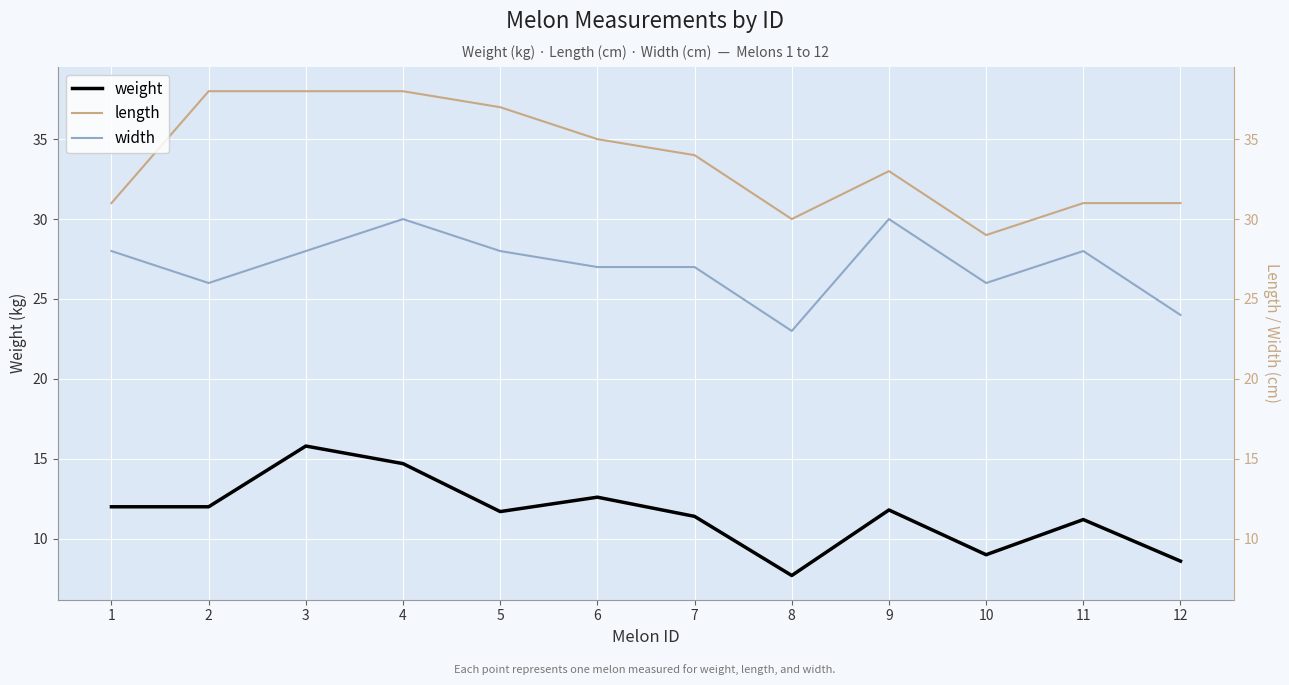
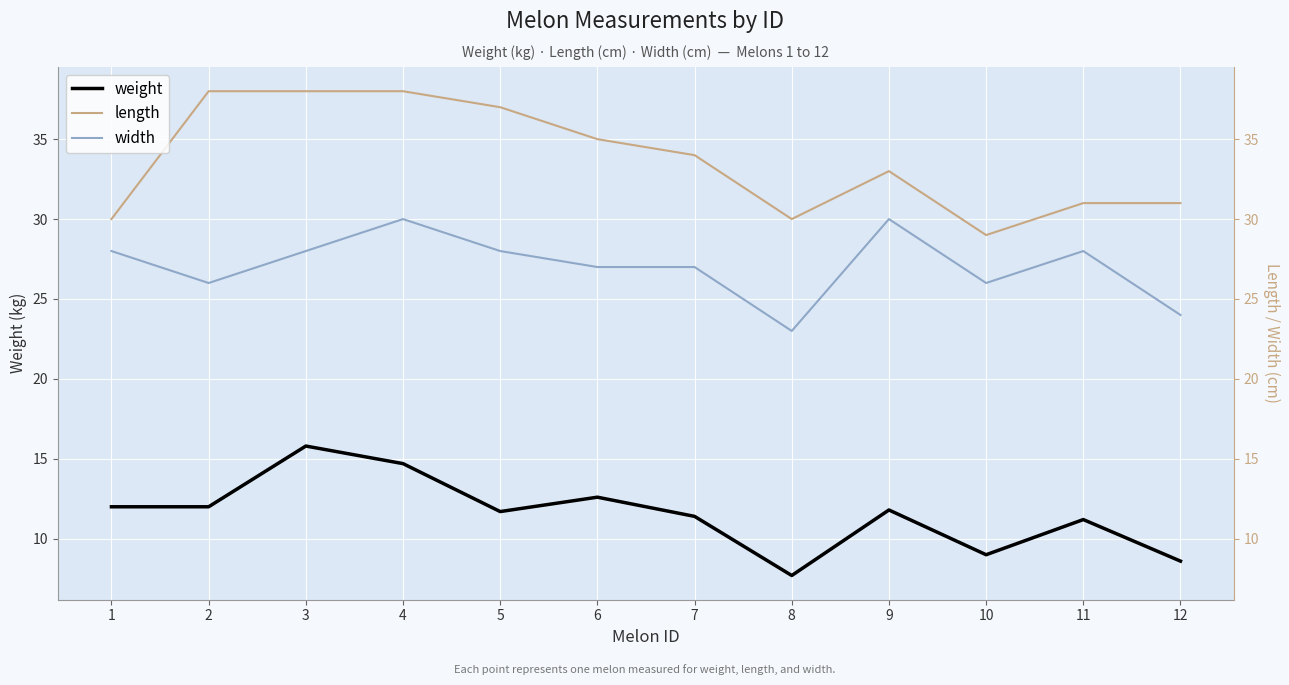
length, 1: 31 -> 30
